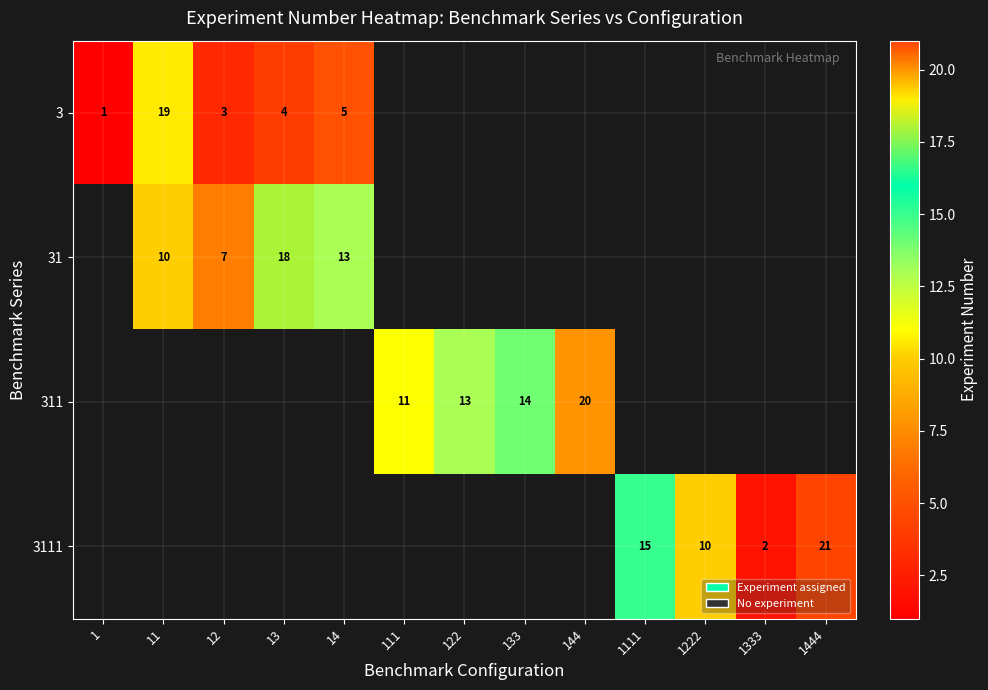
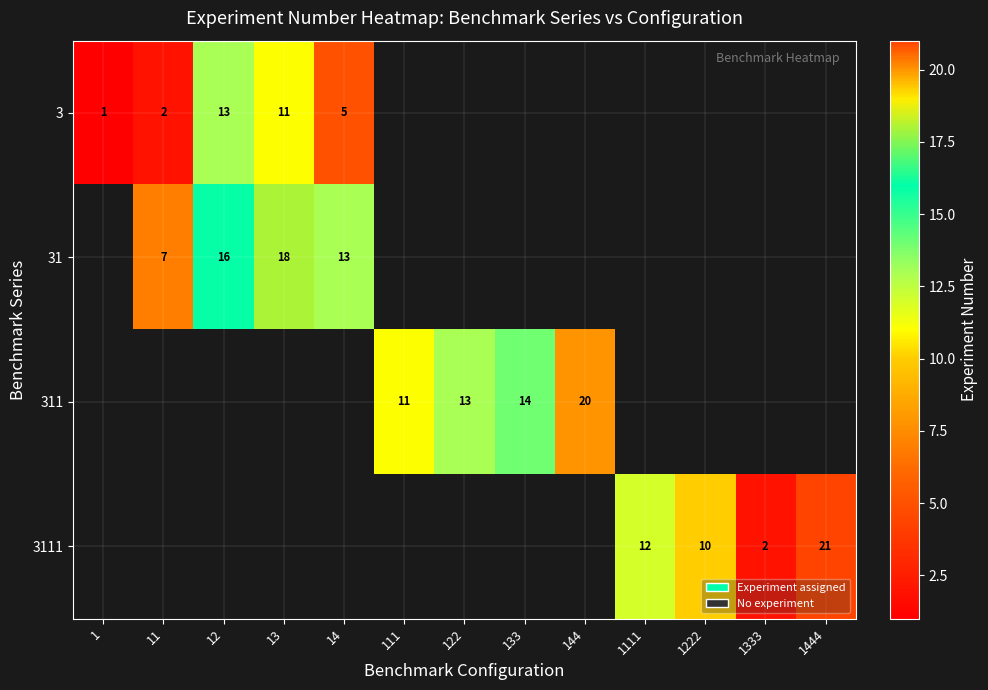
3, 11: 19 -> 2
3, 12: 3 -> 13
3, 13: 4 -> 11
31, 11: 10 -> 7
31, 12: 7 -> 16
3111, 1111: 15 -> 12
